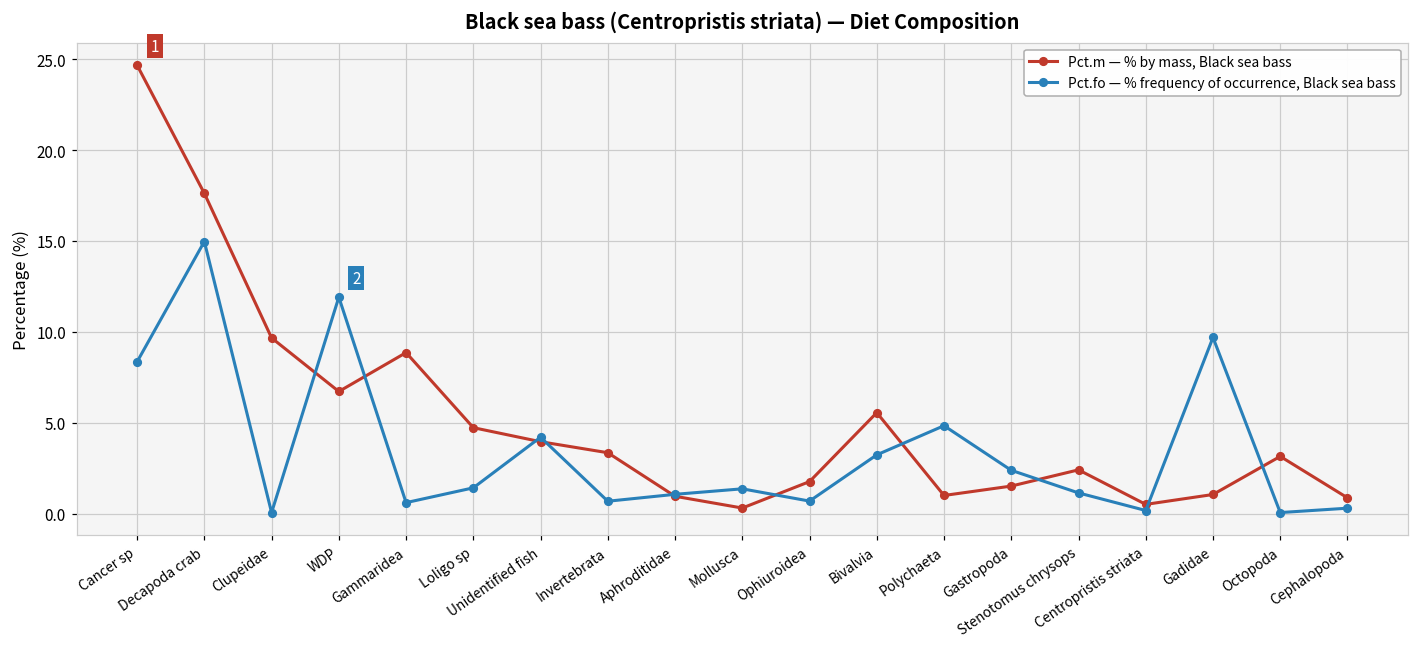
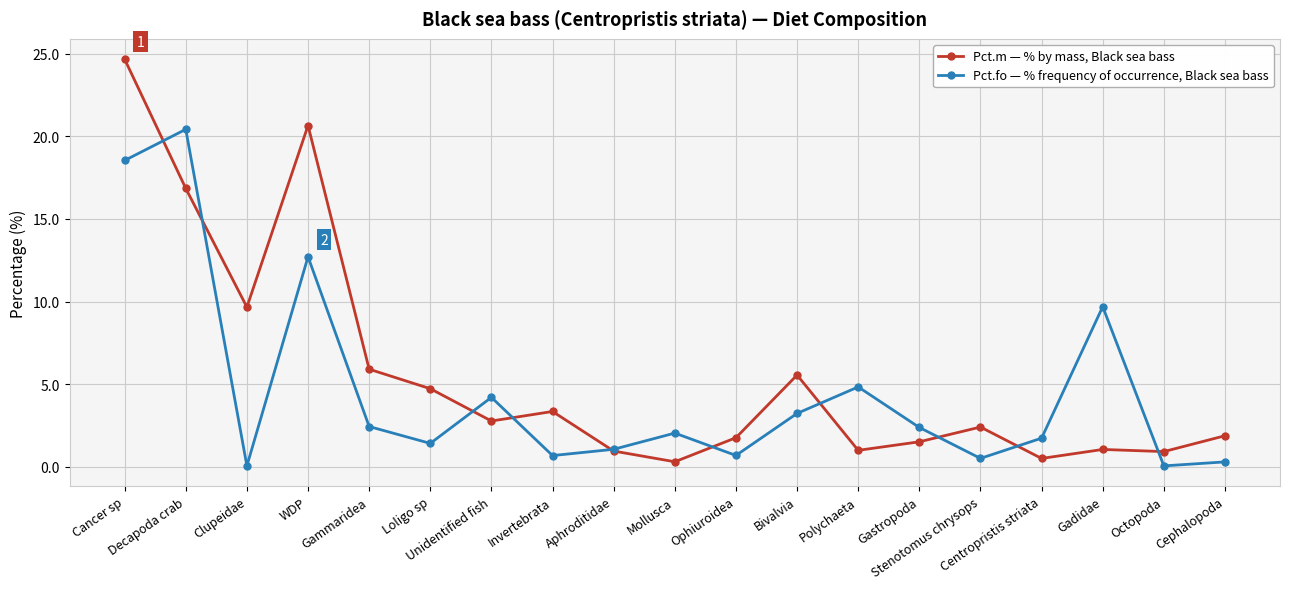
Pct.fo — % frequency of occurrence, Black sea bass, Cancer sp: 8.4 -> 18.5
Pct.m — % by mass, Black sea bass, Decapoda crab: 17.6 -> 16.8
Pct.fo — % frequency of occurrence, Black sea bass, Decapoda crab: 15.0 -> 20.4
Pct.m — % by mass, Black sea bass, WDP: 6.7 -> 20.7
Pct.fo — % frequency of occurrence, Black sea bass, WDP: 11.9 -> 12.7
Pct.m — % by mass, Black sea bass, Gammaridea: 8.9 -> 5.9
Pct.fo — % frequency of occurrence, Black sea bass, Gammaridea: 0.6 -> 2.4
Pct.m — % by mass, Black sea bass, Unidentified fish: 4.0 -> 2.8
Pct.fo — % frequency of occurrence, Black sea bass, Mollusca: 1.4 -> 2.0
Pct.fo — % frequency of occurrence, Black sea bass, Stenotomus chrysops: 1.1 -> 0.5
Pct.fo — % frequency of occurrence, Black sea bass, Centropristis striata: 0.2 -> 1.7
Pct.m — % by mass, Black sea bass, Octopoda: 3.1 -> 0.9
Pct.m — % by mass, Black sea bass, Cephalopoda: 0.9 -> 1.9
